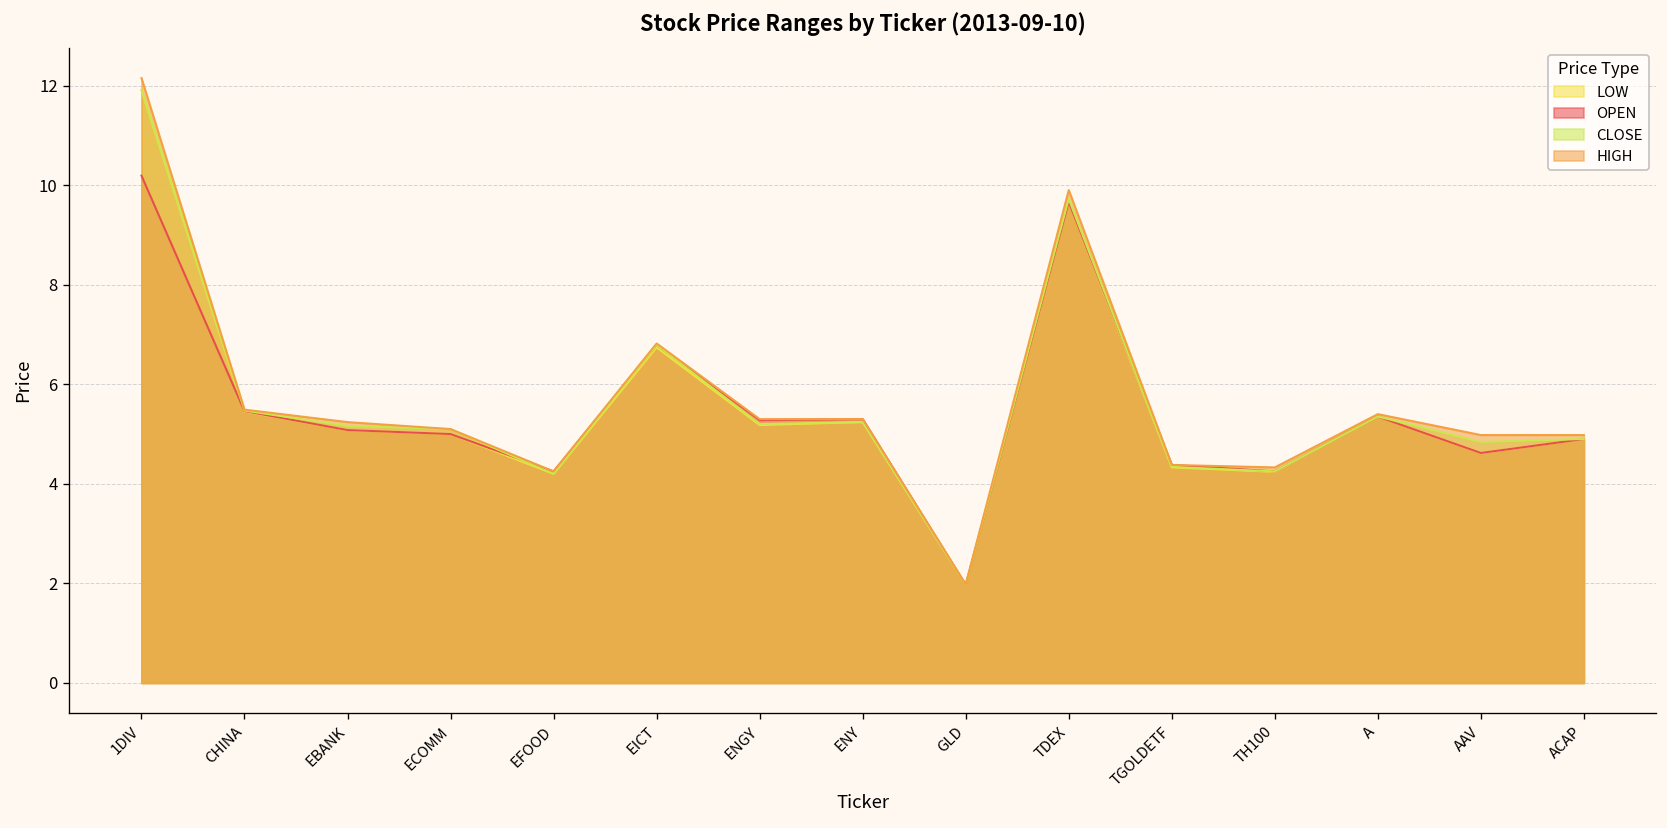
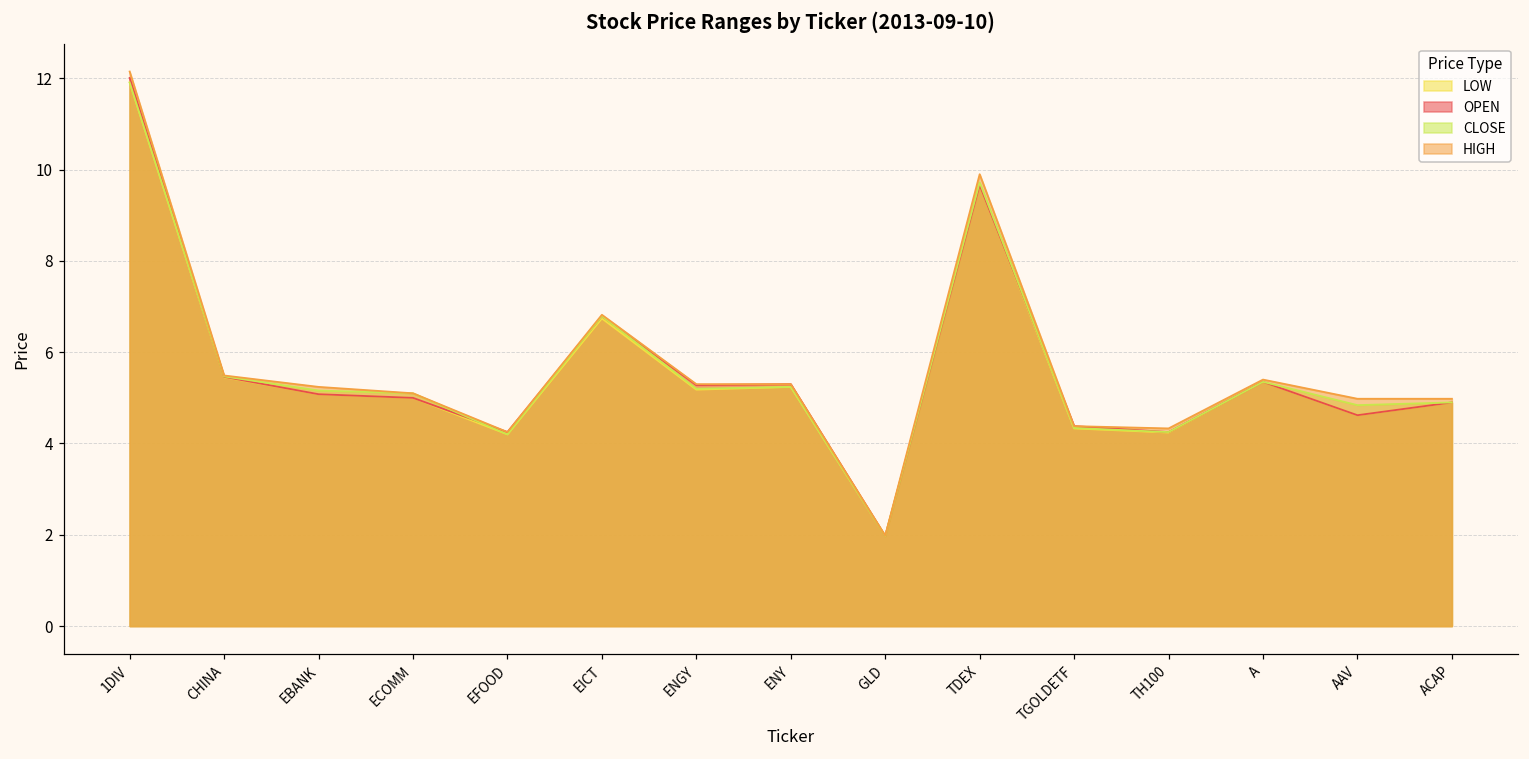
OPEN, 1DIV: 10.2 -> 12.0
